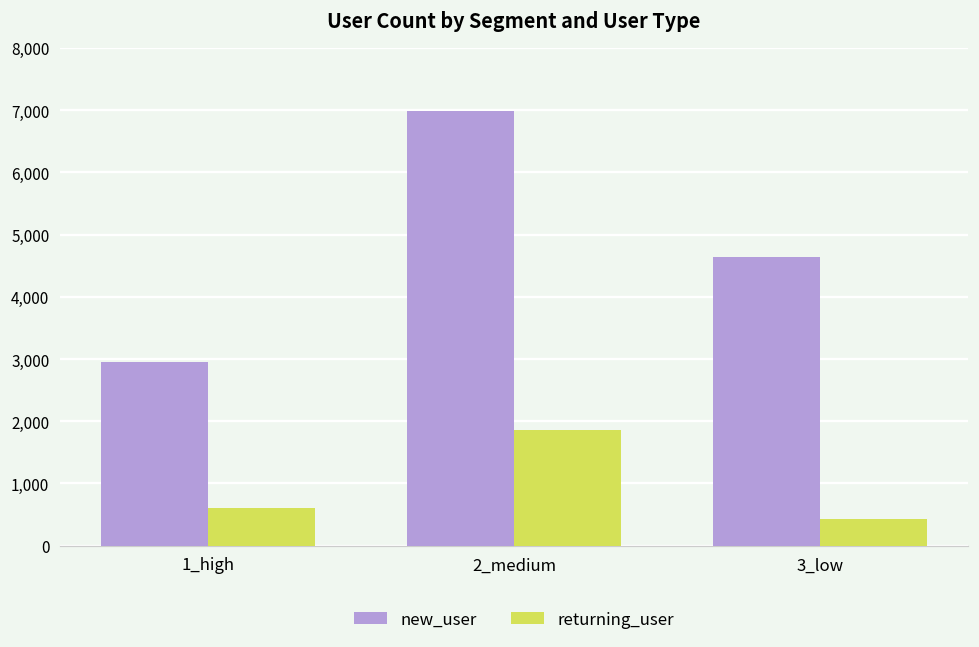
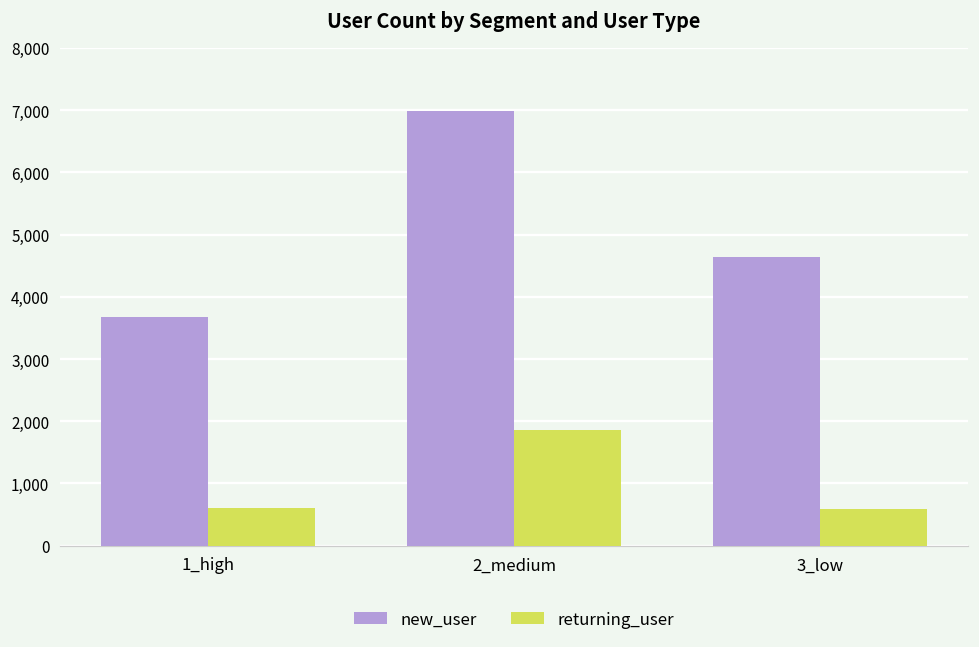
new_user, 1_high: 3,000 -> 3,700
returning_user, 3_low: 400 -> 600
